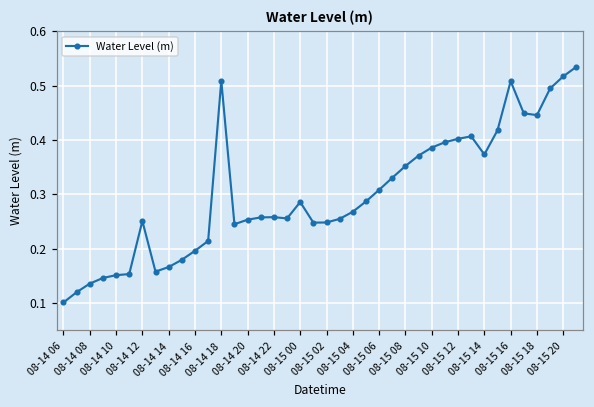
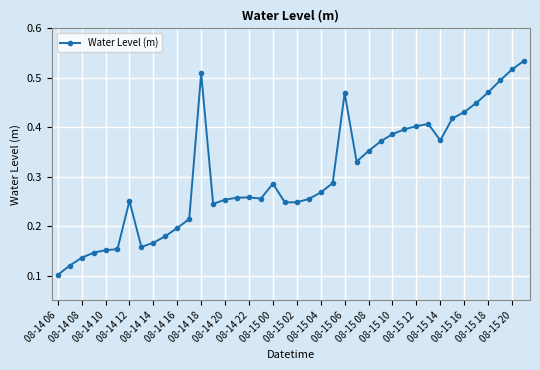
08-15 06: 0.31 -> 0.47
08-15 16: 0.51 -> 0.43
08-15 18: 0.45 -> 0.47
